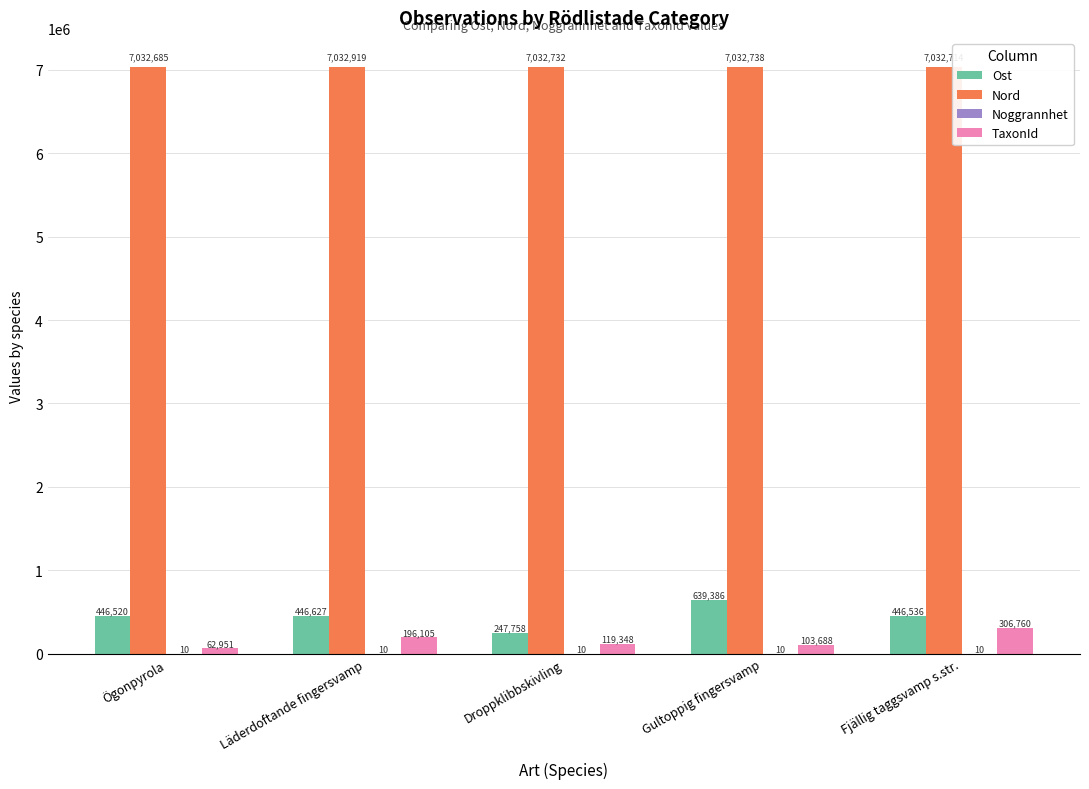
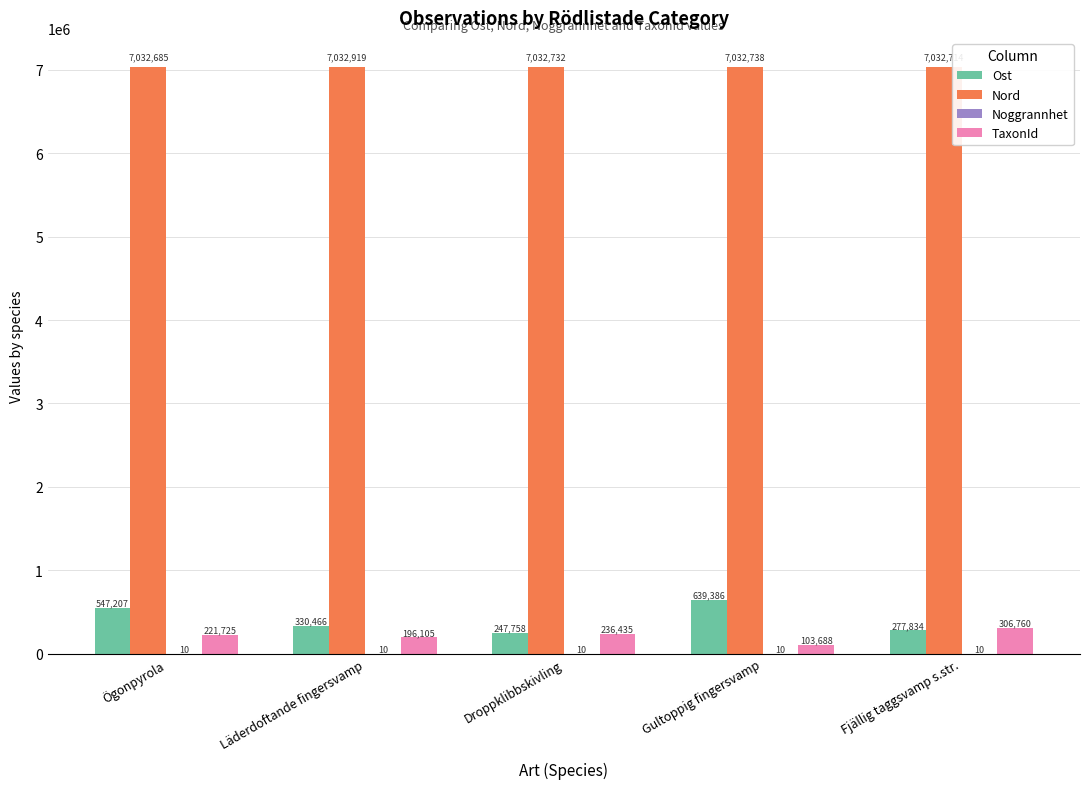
Ost, Ögonpyrola: 446,520 -> 547,207
TaxonId, Ögonpyrola: 62,951 -> 221,725
Ost, Läderdoftande fingersvamp: 446,627 -> 330,466
TaxonId, Droppklibbskivling: 119,348 -> 236,435
Ost, Fjällig taggsvamp s.str.: 446,536 -> 277,834
